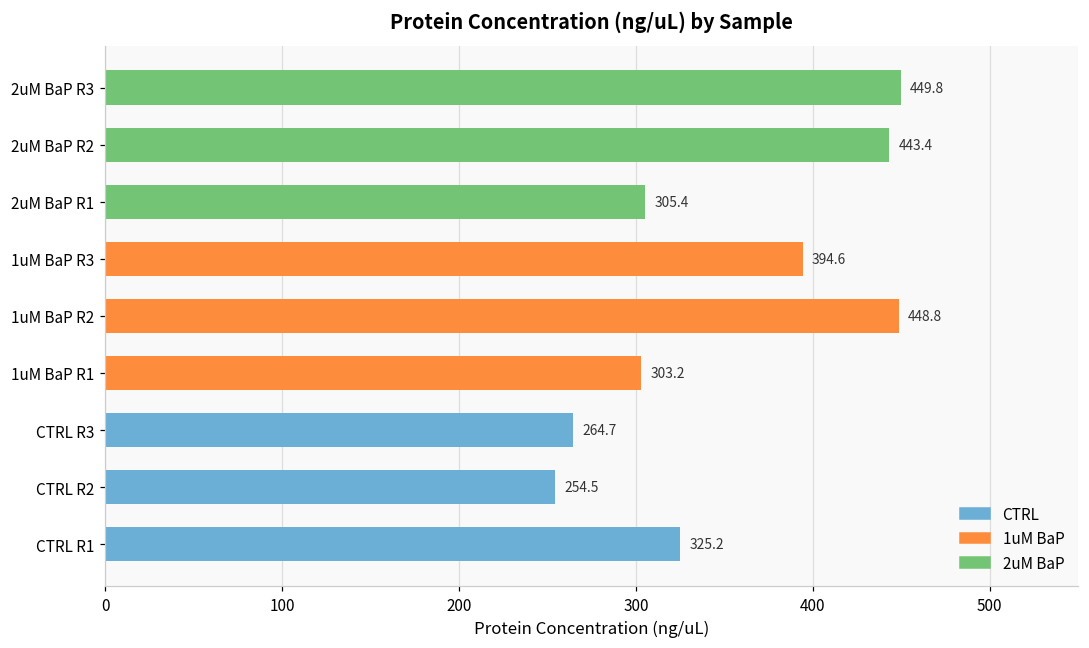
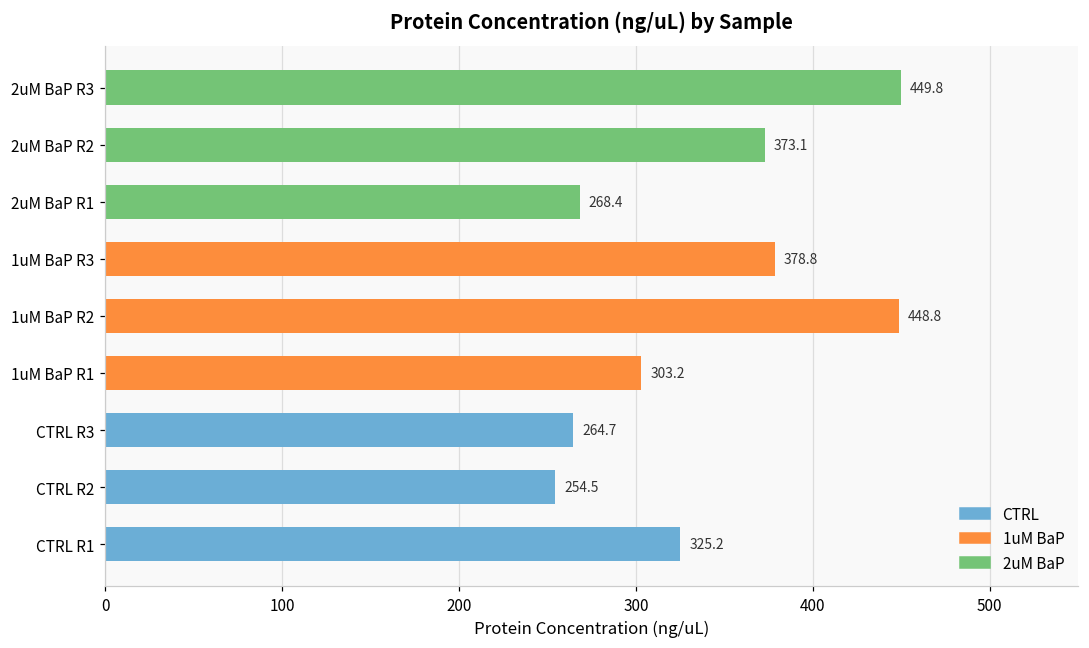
2uM BaP R2: 443.4 -> 373.1
2uM BaP R1: 305.4 -> 268.4
1uM BaP R3: 394.6 -> 378.8
